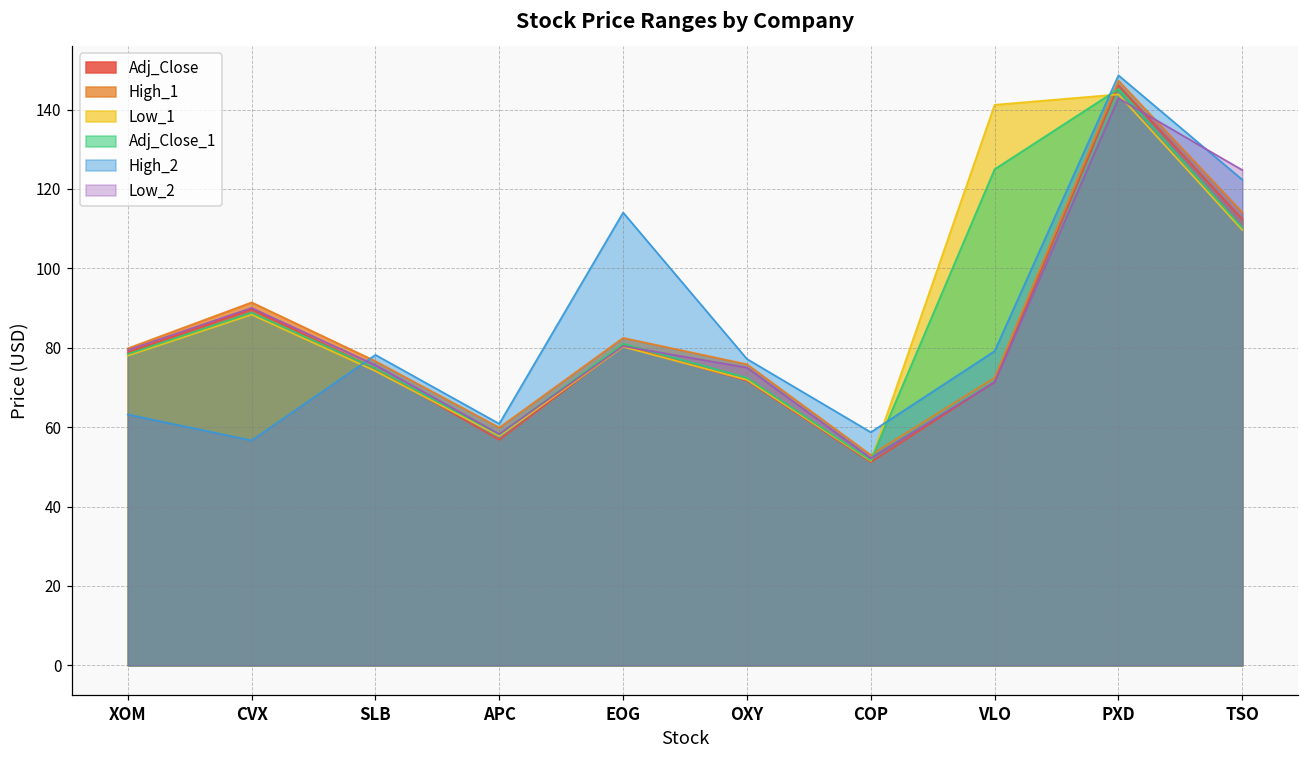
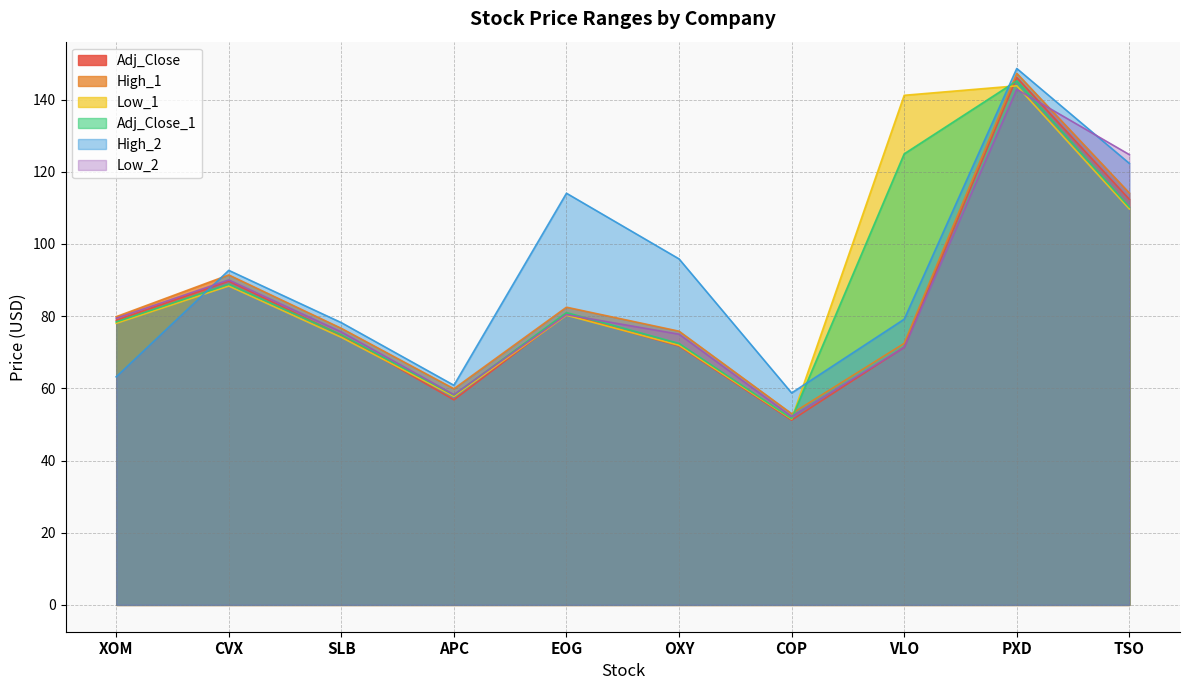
High_2, CVX: 57 -> 93
High_2, OXY: 77 -> 96
